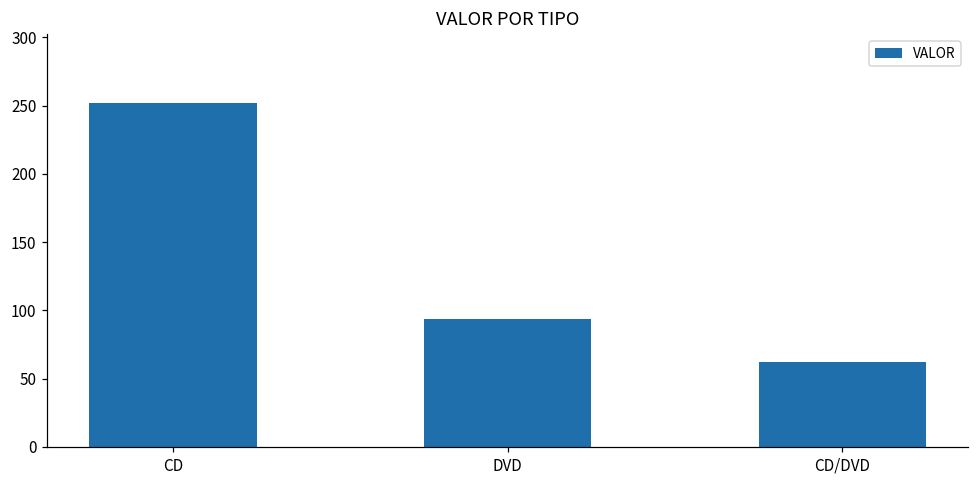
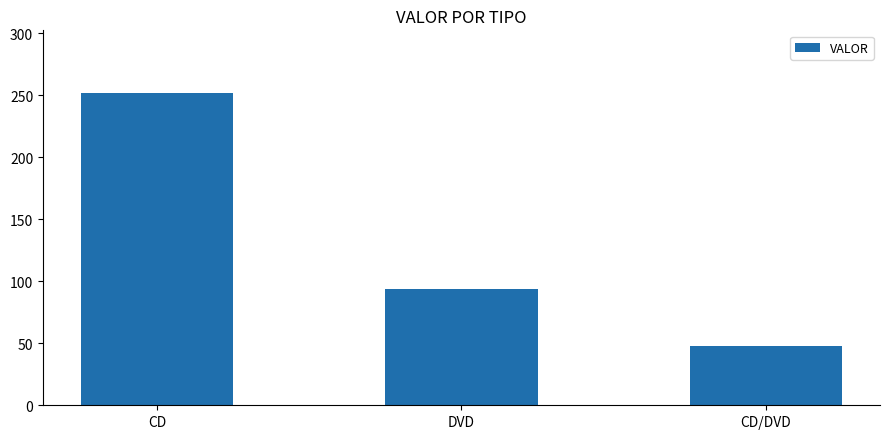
CD/DVD: 62 -> 48
